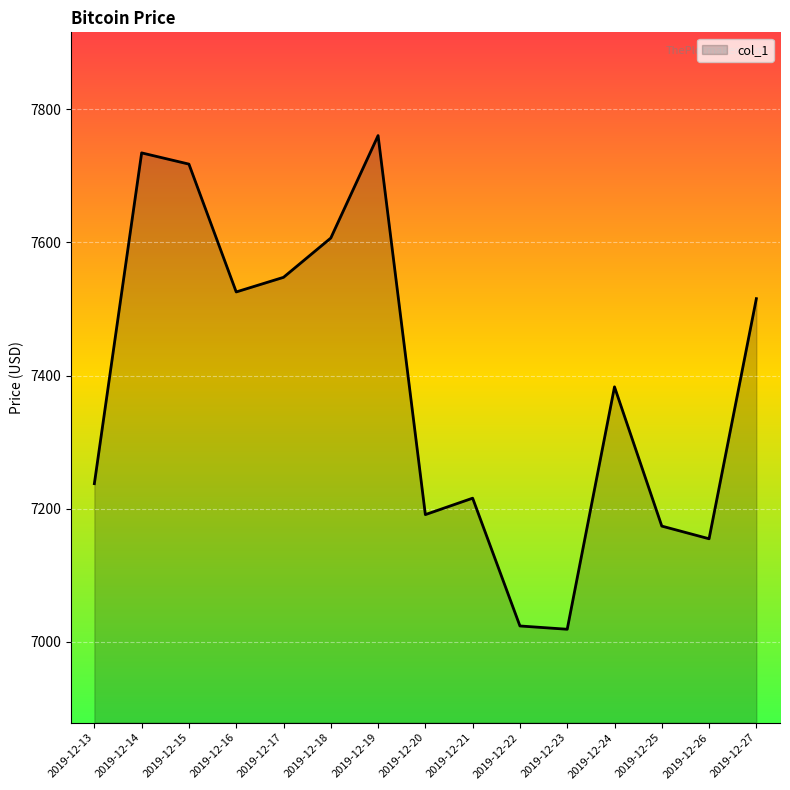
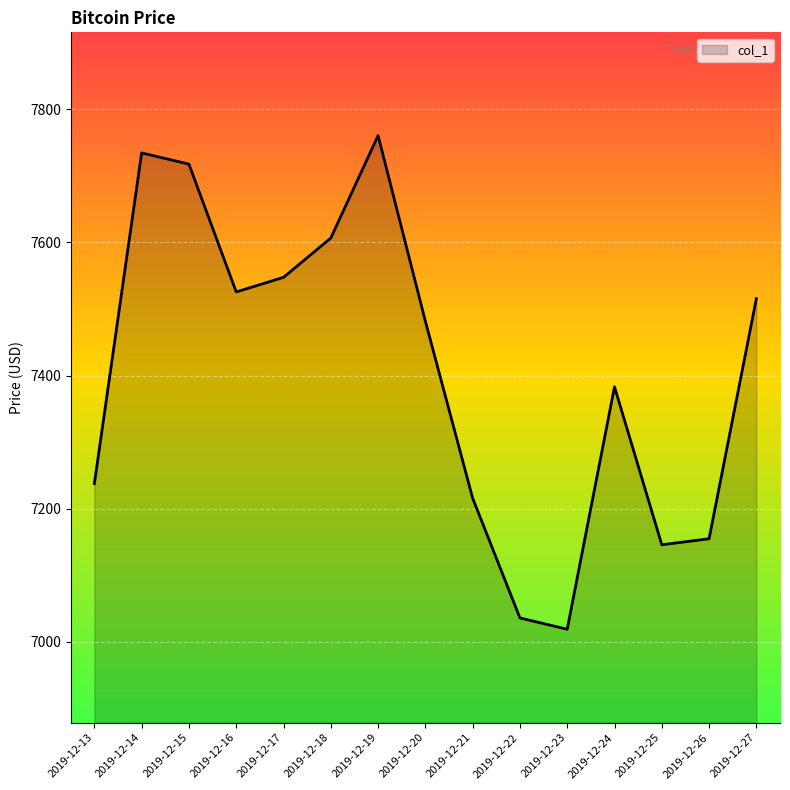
2019-12-20: 7190 -> 7480
2019-12-22: 7020 -> 7040
2019-12-25: 7170 -> 7150
